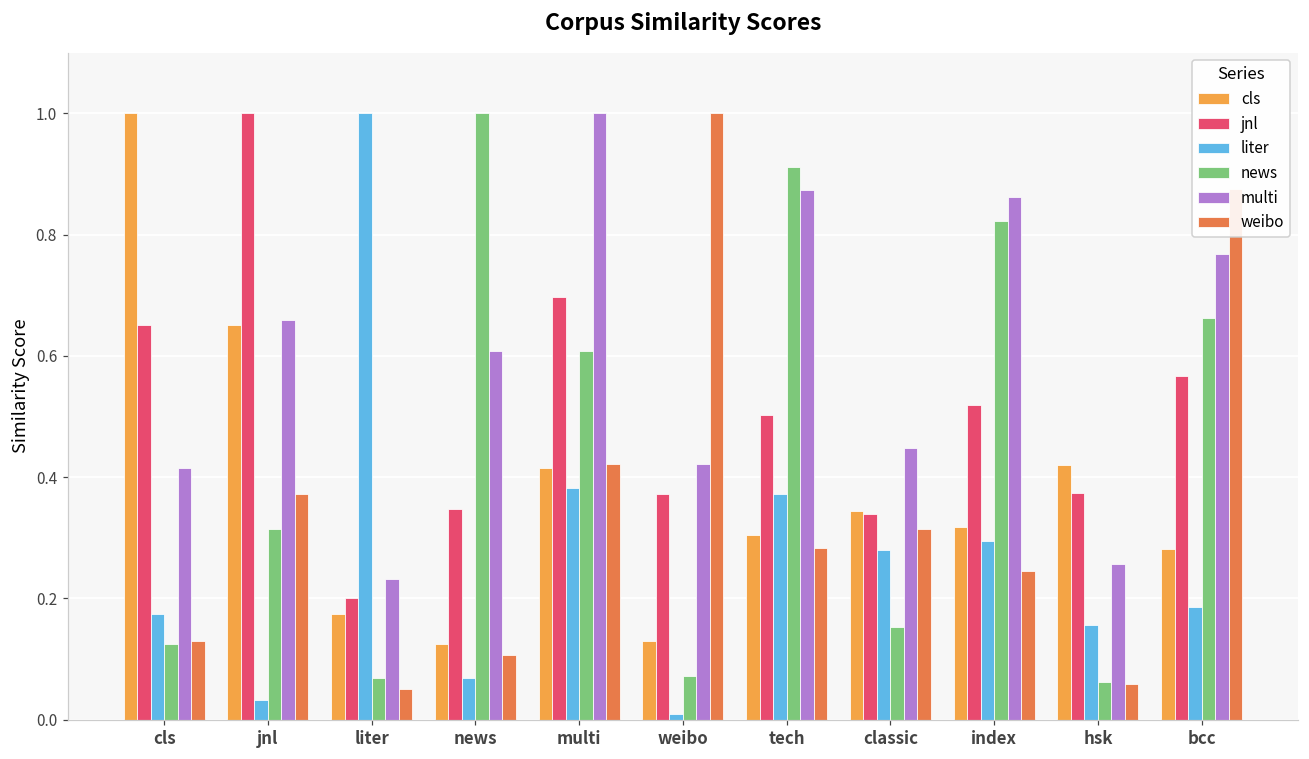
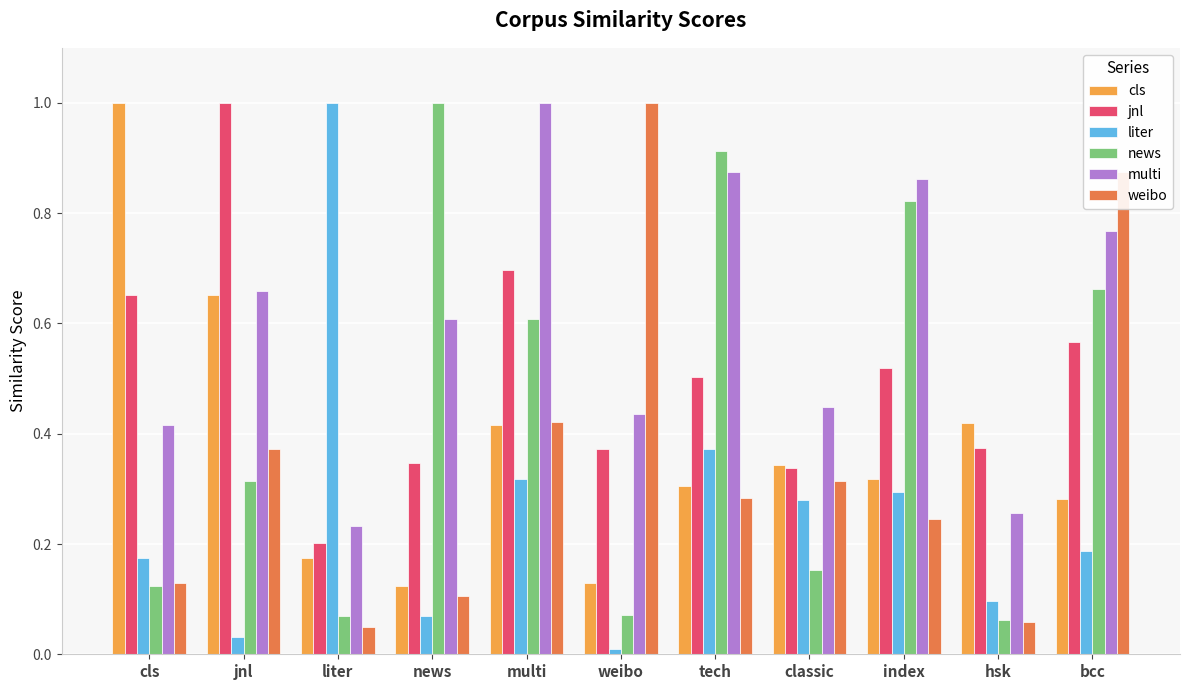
liter, multi: 0.38 -> 0.32
multi, weibo: 0.42 -> 0.44
liter, hsk: 0.16 -> 0.10
